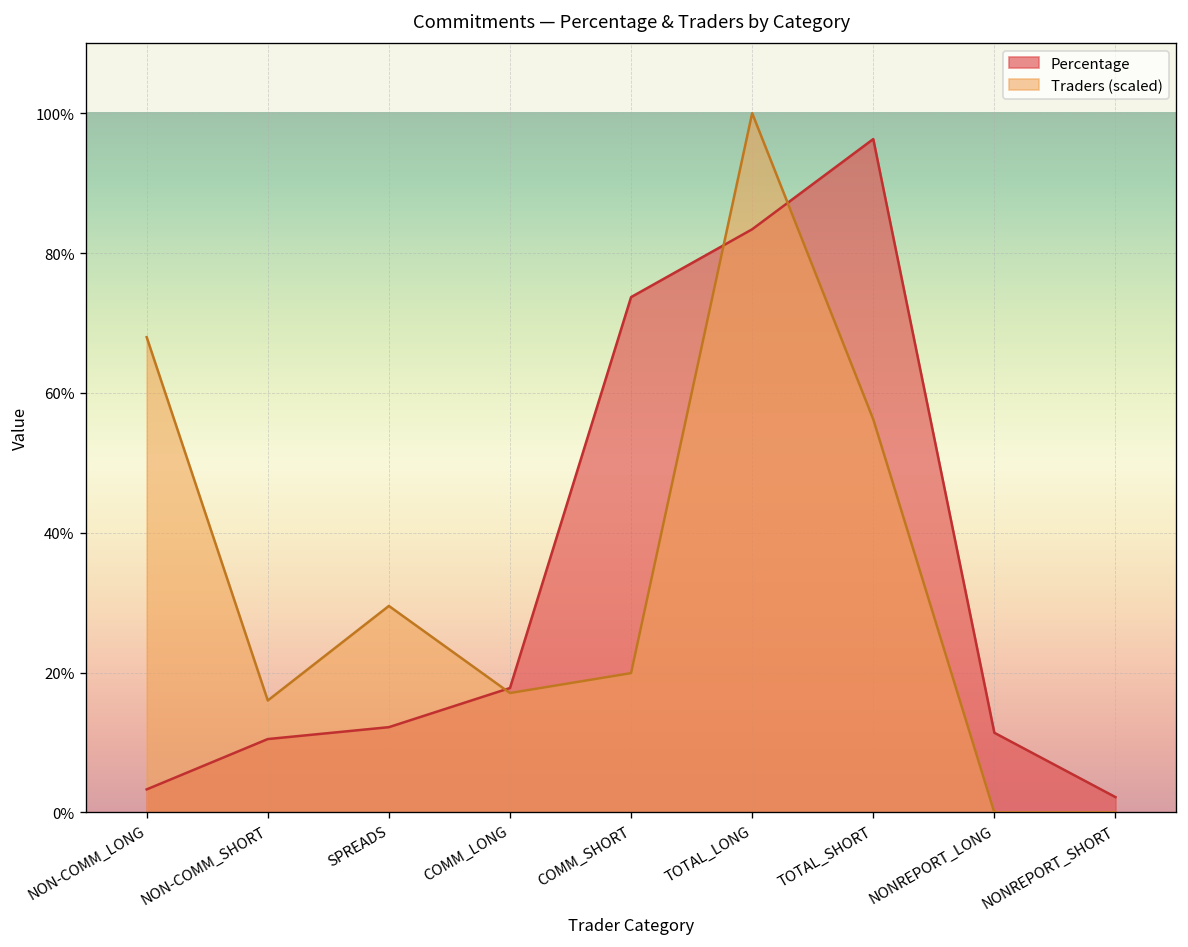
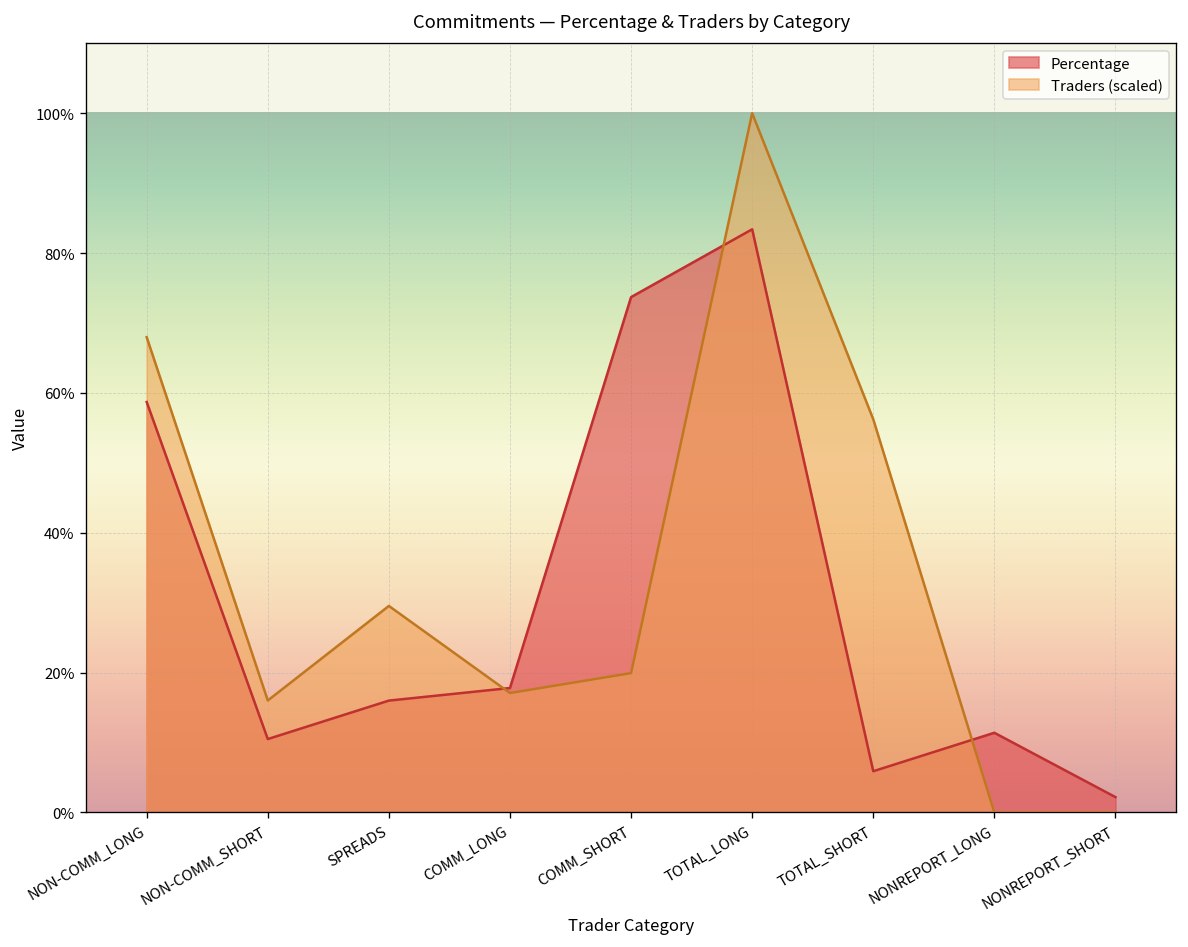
Percentage, NON-COMM_LONG: 3% -> 59%
Percentage, SPREADS: 12% -> 16%
Percentage, TOTAL_SHORT: 96% -> 6%
